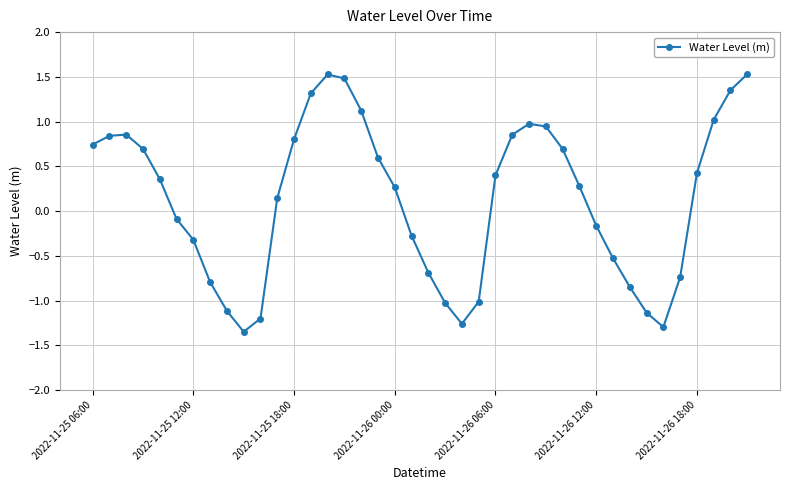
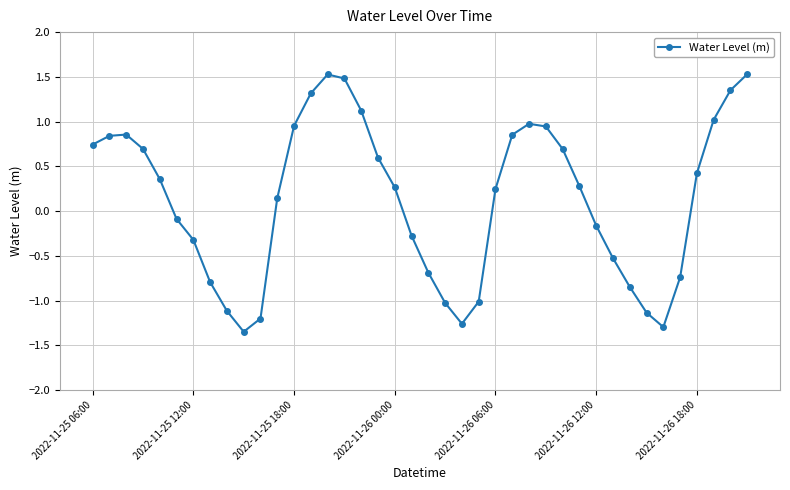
2022-11-25 18:00: 0.8 -> 1.0
2022-11-26 06:00: 0.4 -> 0.2
